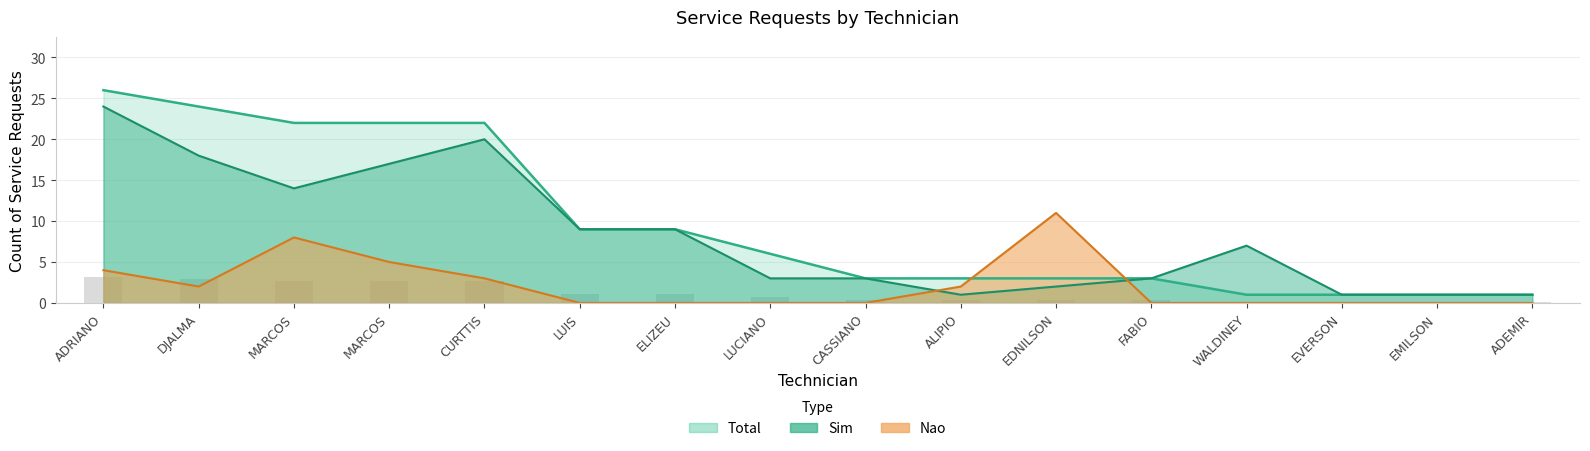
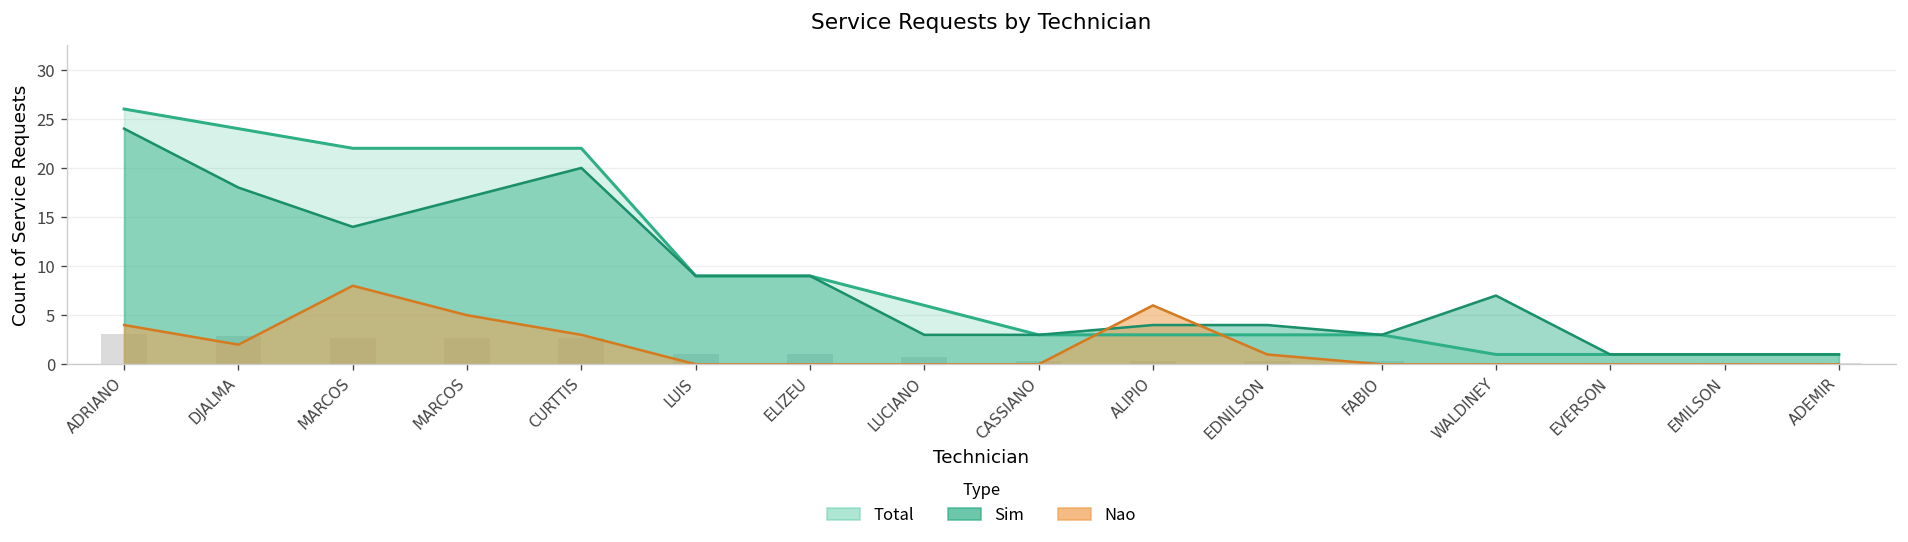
Sim, ALIPIO: 1 -> 4
Nao, ALIPIO: 2 -> 6
Sim, EDNILSON: 2 -> 4
Nao, EDNILSON: 11 -> 1
